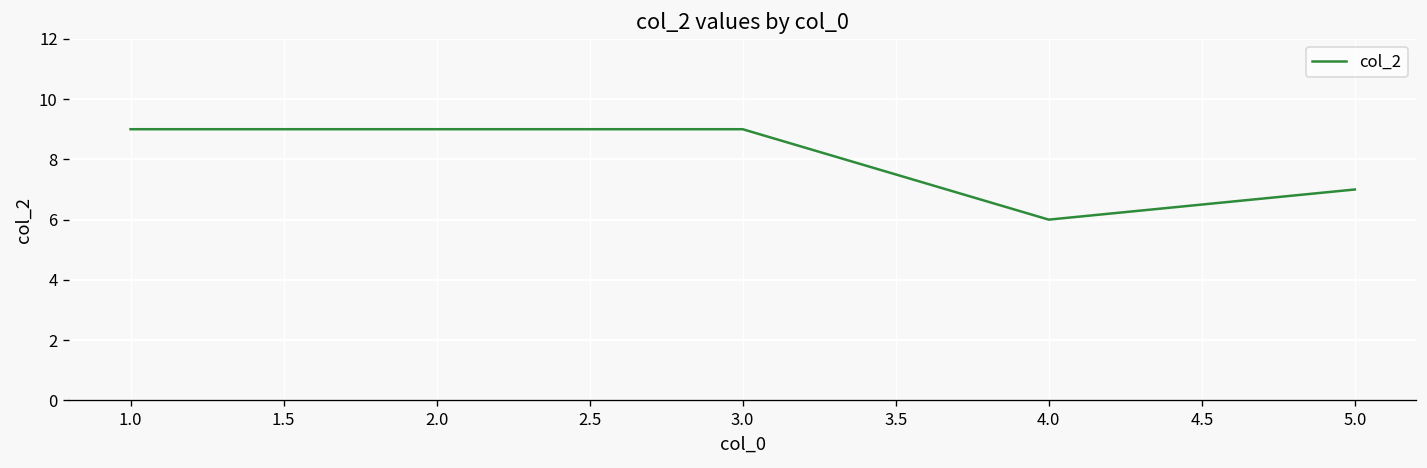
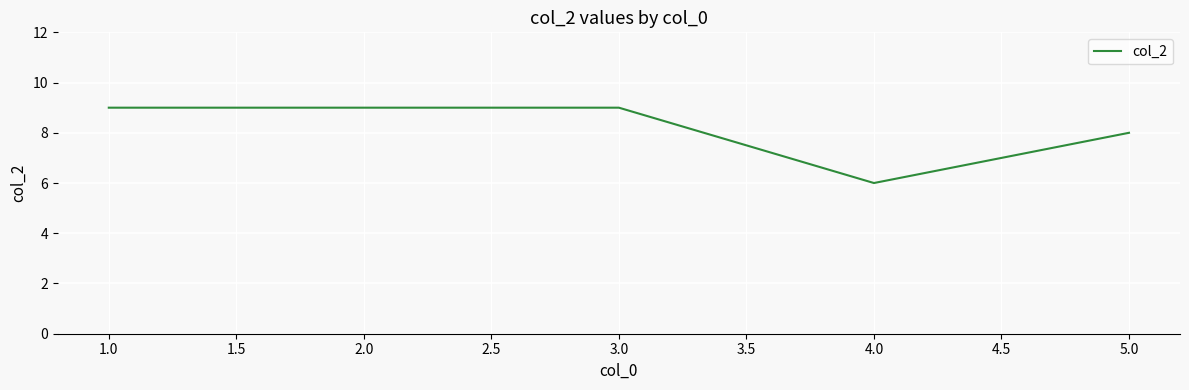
5.0: 7 -> 8
